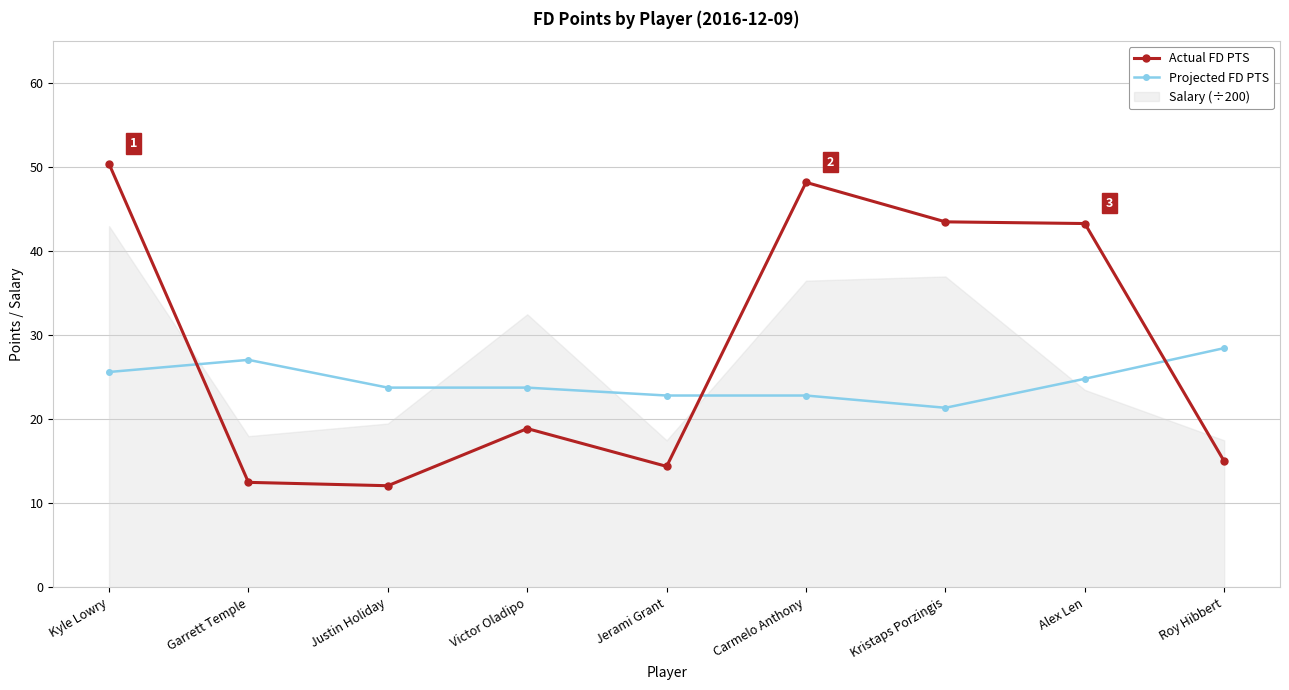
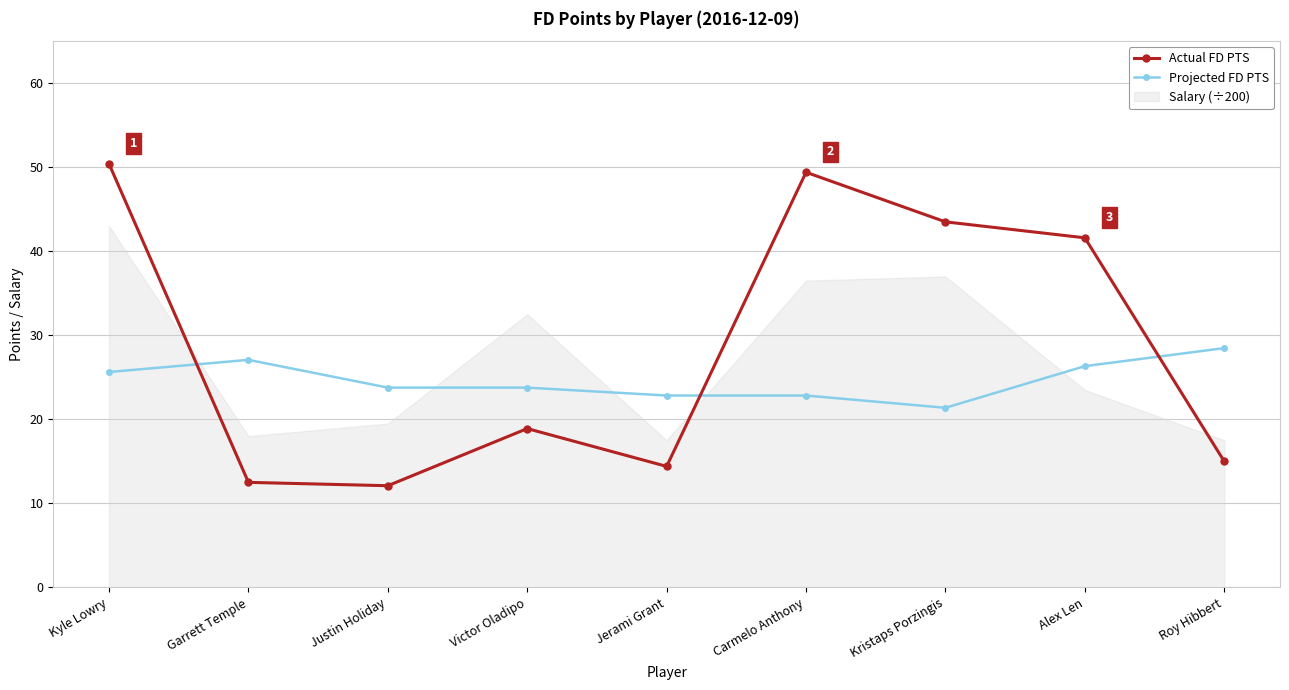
Actual FD PTS, Carmelo Anthony: 48 -> 49
Actual FD PTS, Alex Len: 43 -> 42
Projected FD PTS, Alex Len: 25 -> 26
